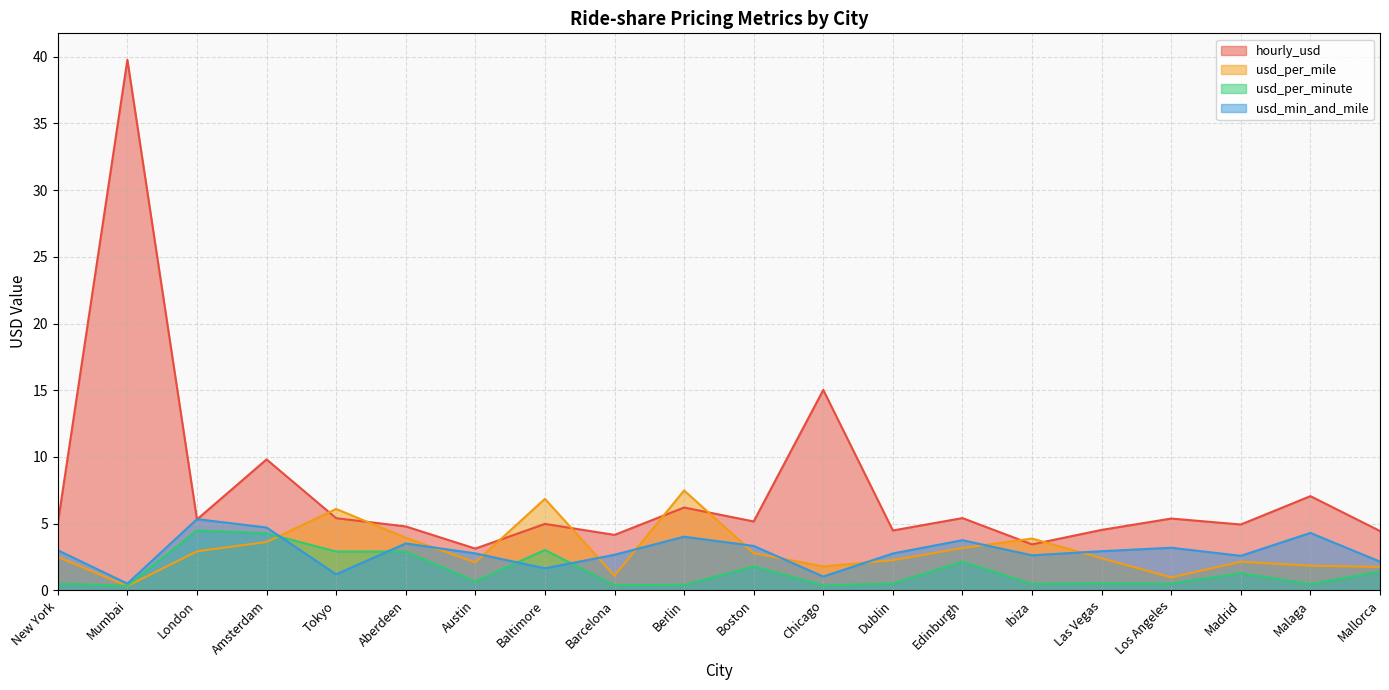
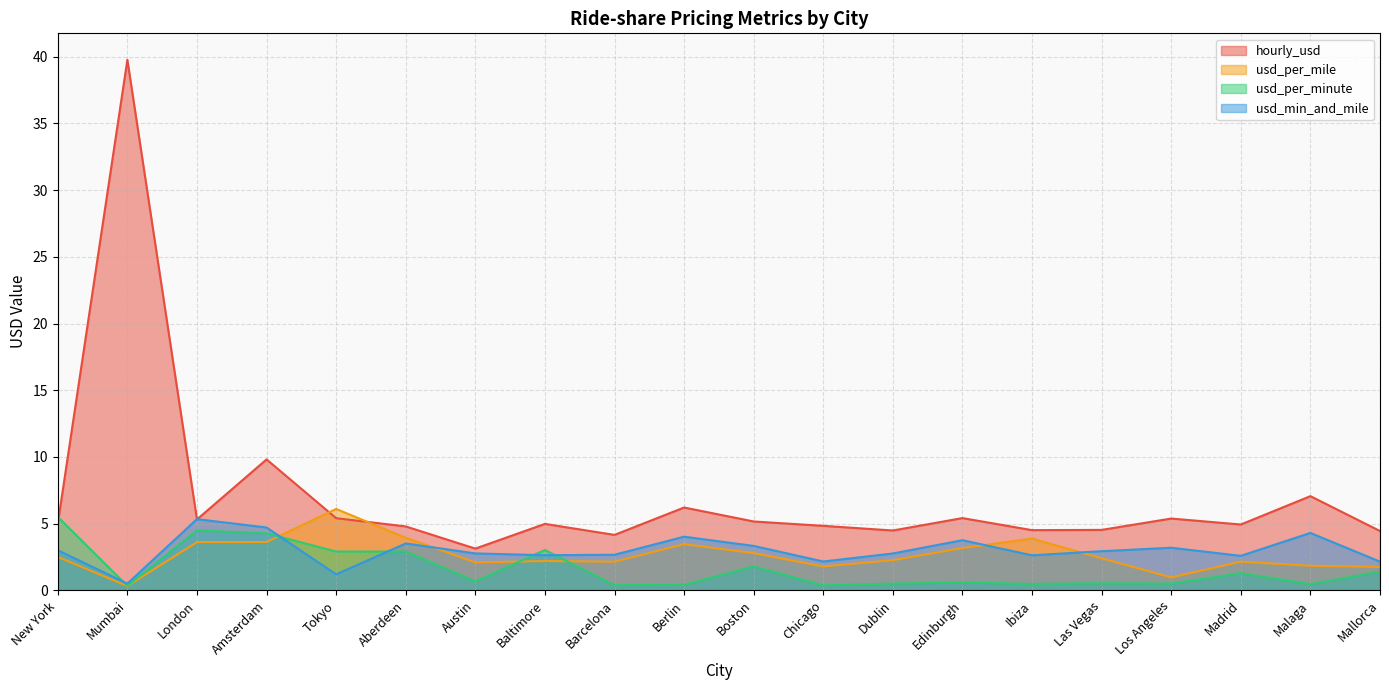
usd_per_minute, New York: 0.5 -> 5.5
usd_per_mile, London: 2.9 -> 3.6
usd_per_mile, Baltimore: 6.9 -> 2.2
usd_min_and_mile, Baltimore: 1.6 -> 2.6
usd_per_mile, Barcelona: 1.1 -> 2.1
usd_per_mile, Berlin: 7.5 -> 3.5
hourly_usd, Chicago: 15.0 -> 4.8
usd_min_and_mile, Chicago: 1.0 -> 2.2
usd_per_minute, Edinburgh: 2.1 -> 0.6
hourly_usd, Ibiza: 3.4 -> 4.5
